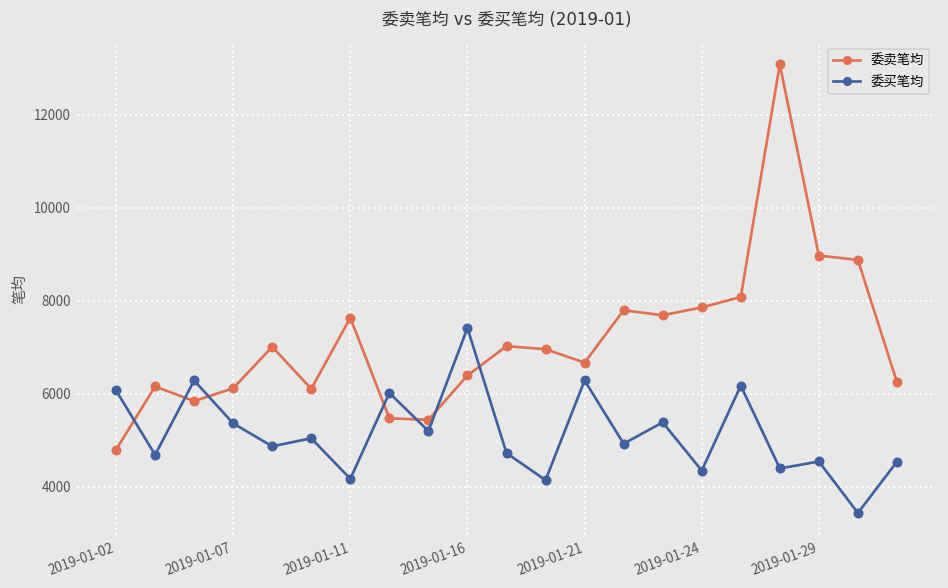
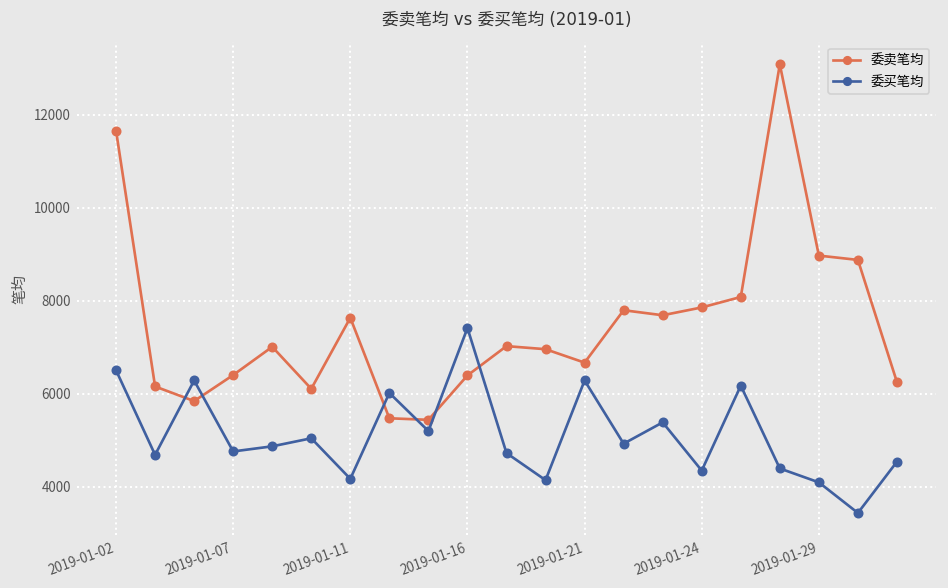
委卖笔均, 2019-01-02: 4800 -> 11700
委买笔均, 2019-01-02: 6100 -> 6500
委卖笔均, 2019-01-07: 6100 -> 6400
委买笔均, 2019-01-07: 5400 -> 4800
委买笔均, 2019-01-29: 4500 -> 4100
